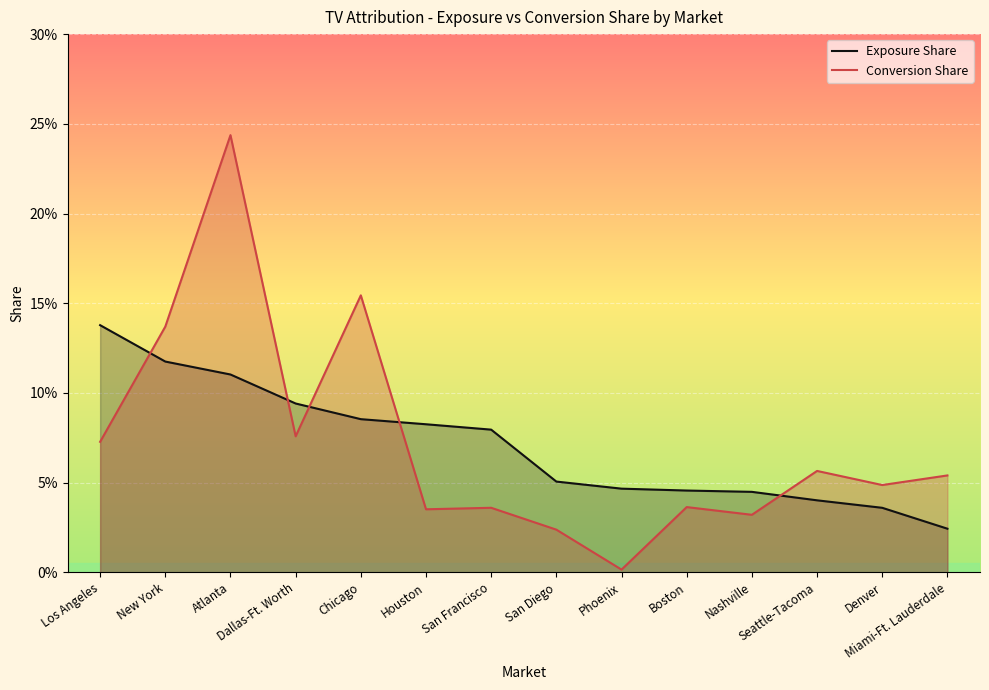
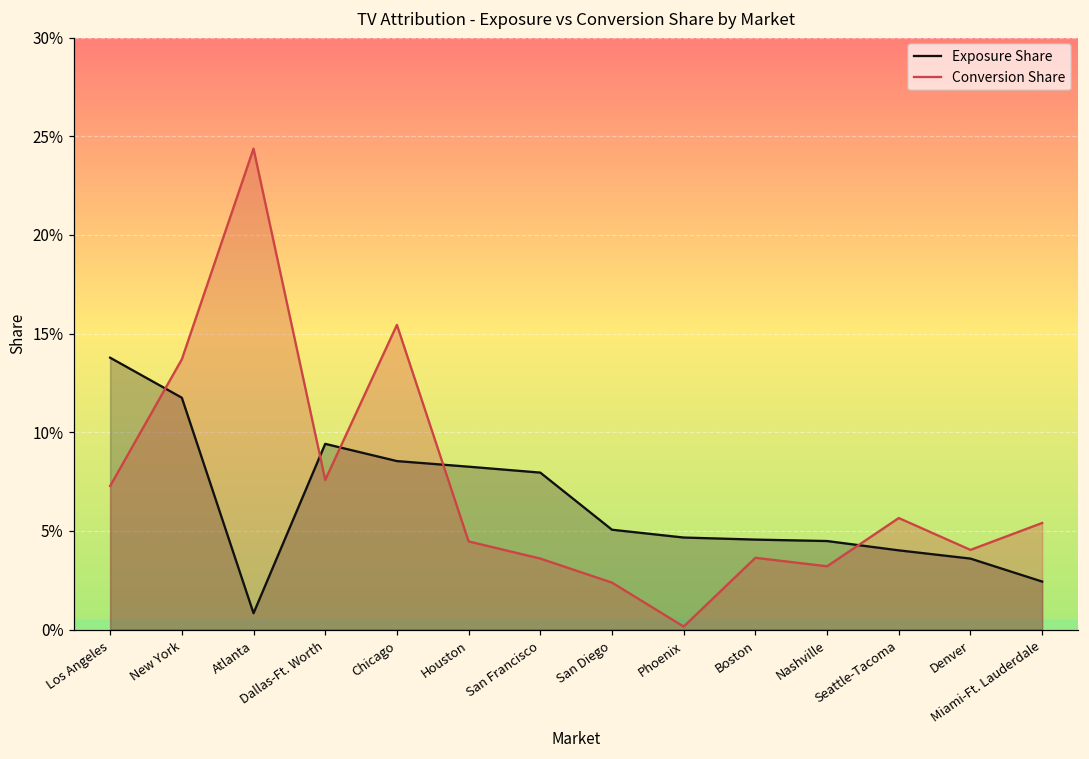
Exposure Share, Atlanta: 11.0% -> 0.8%
Conversion Share, Houston: 3.5% -> 4.5%
Conversion Share, Denver: 4.9% -> 4.0%
